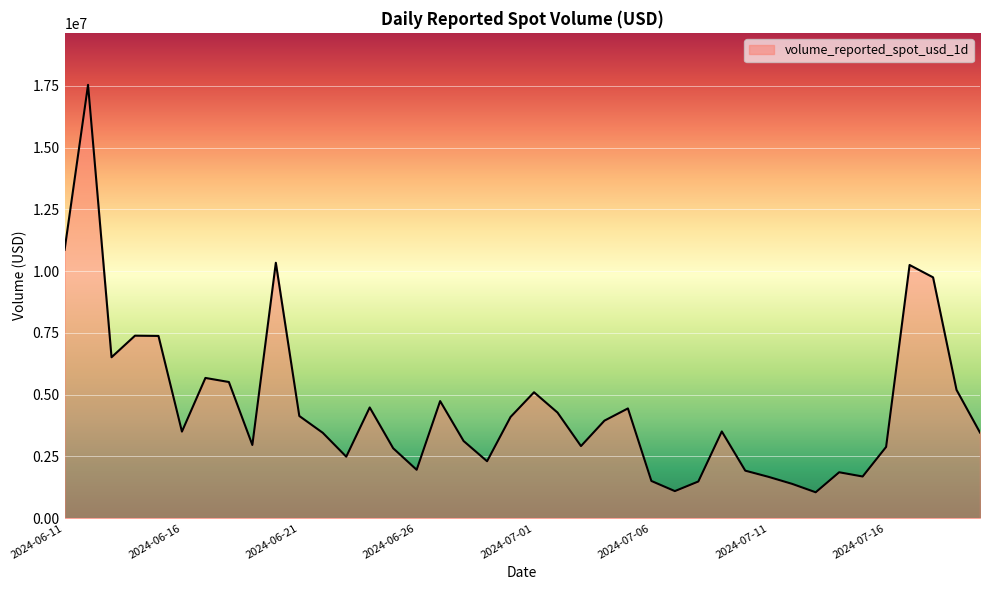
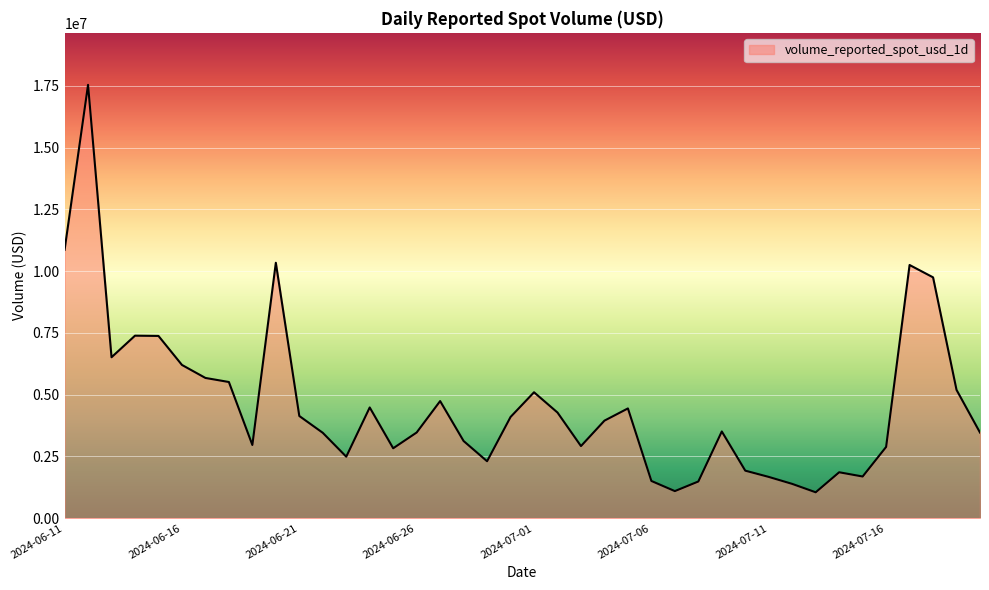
2024-06-16: 3500000 -> 6200000
2024-06-26: 2000000 -> 3500000
